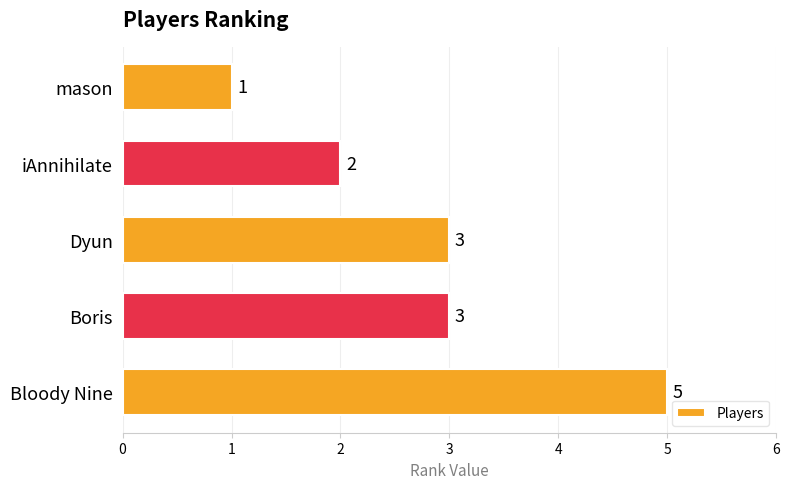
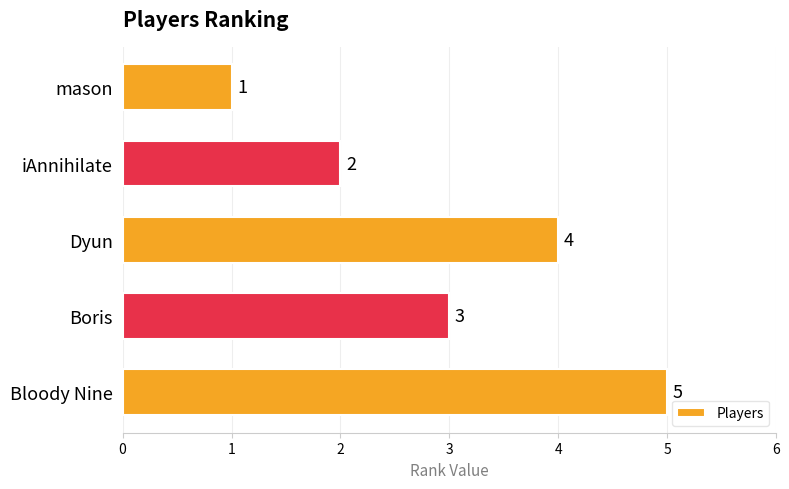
Dyun: 3 -> 4
